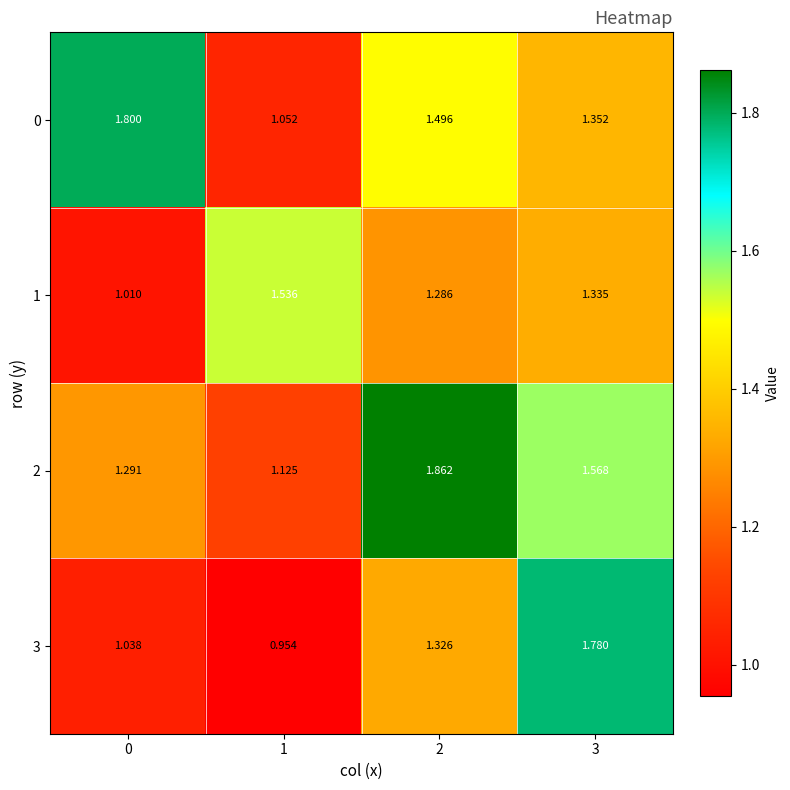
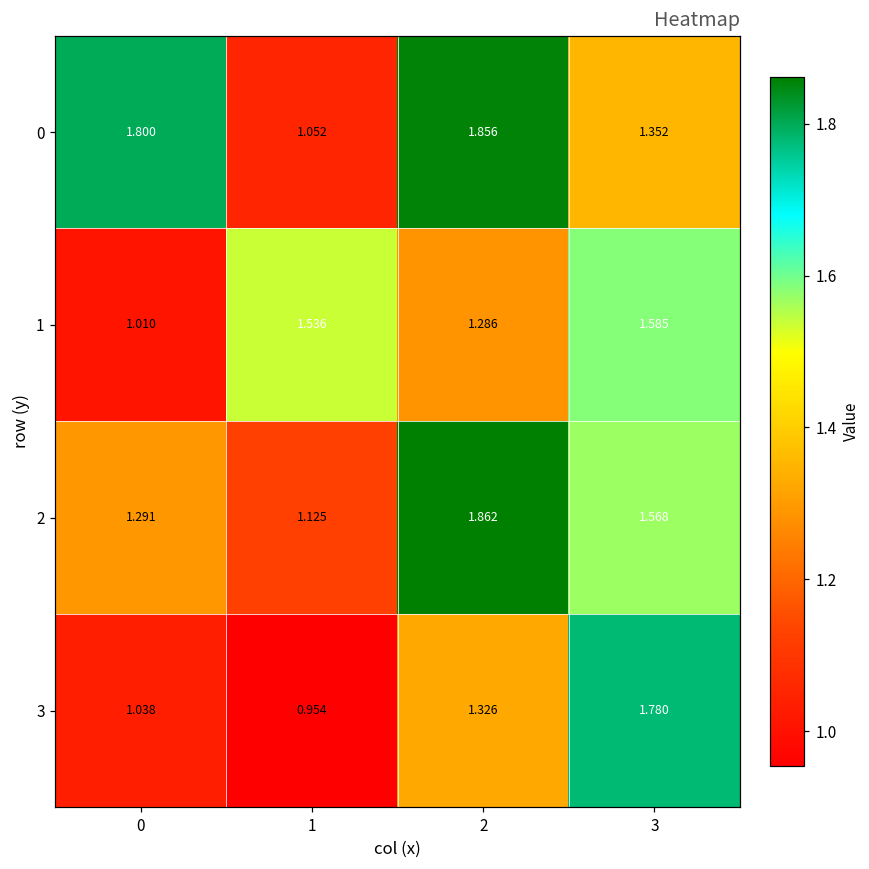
0, 2: 1.496 -> 1.856
1, 3: 1.335 -> 1.585
